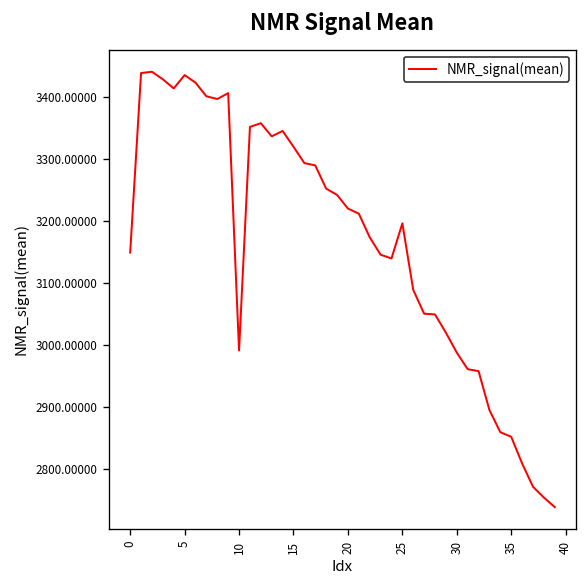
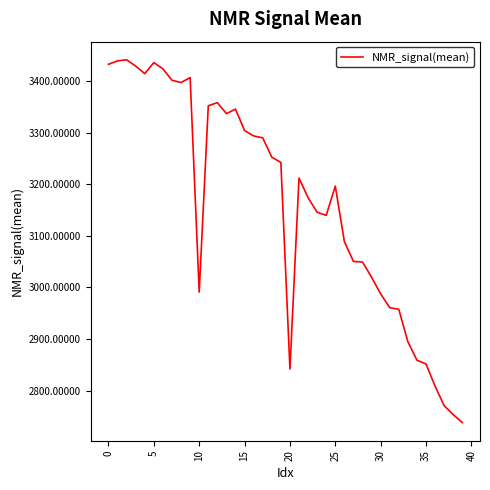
0: 3150 -> 3430
15: 3320 -> 3300
20: 3220 -> 2840
